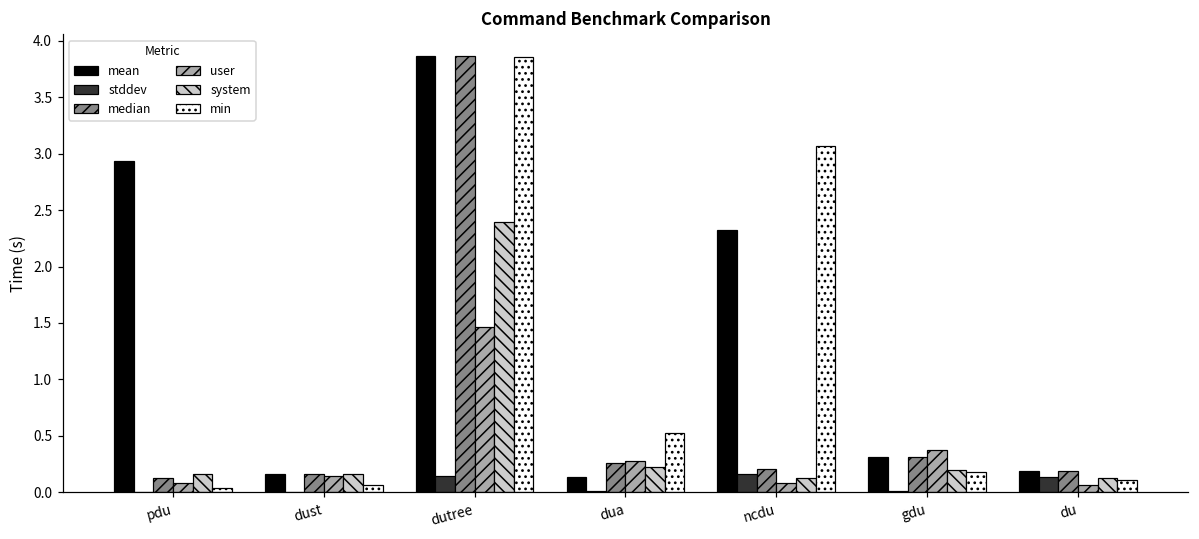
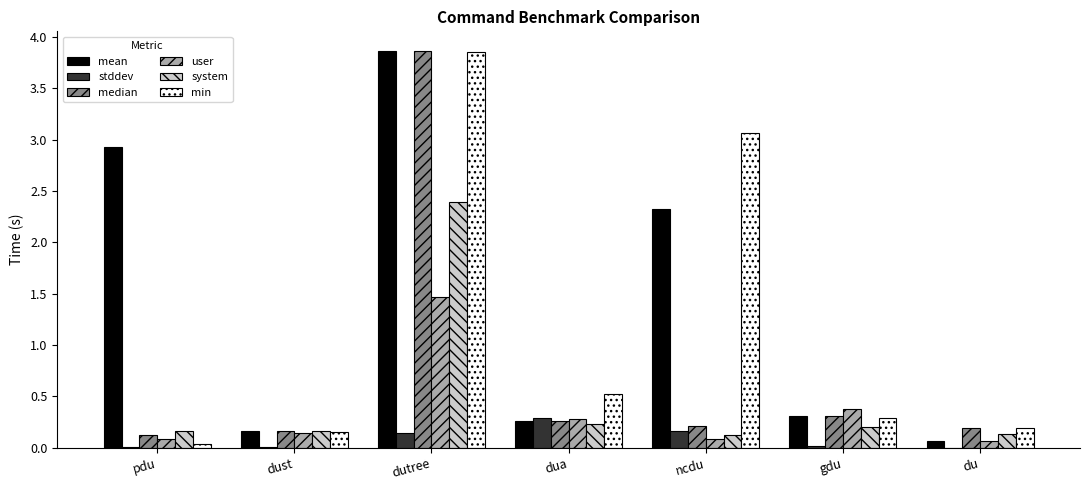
min, dust: 0.07 -> 0.16
mean, dua: 0.14 -> 0.26
stddev, dua: 0.01 -> 0.29
min, gdu: 0.18 -> 0.29
mean, du: 0.19 -> 0.07
stddev, du: 0.14 -> 0.00
min, du: 0.11 -> 0.19
